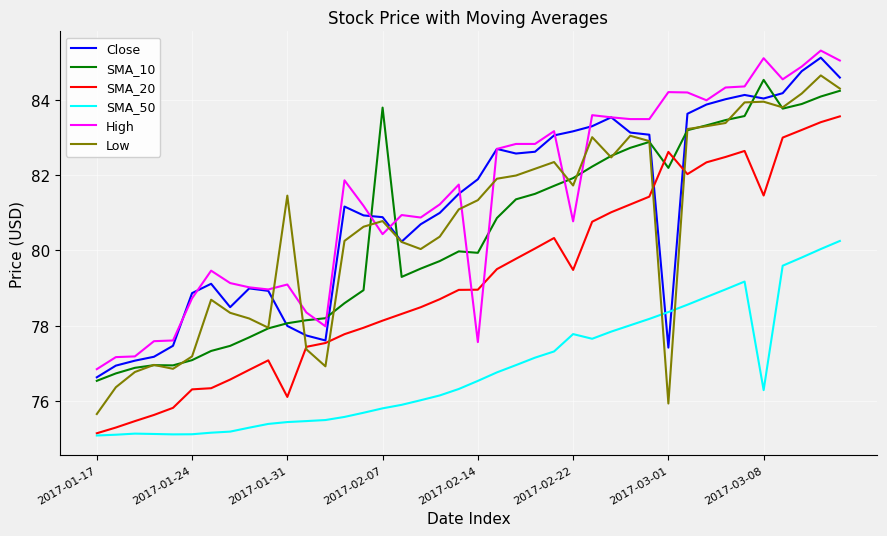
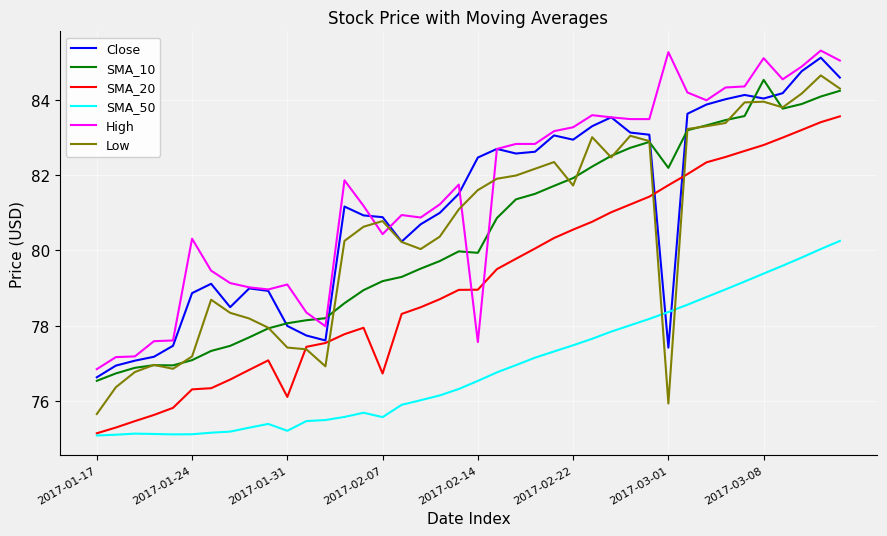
High, 2017-01-24: 78.7 -> 80.3
SMA_50, 2017-01-31: 75.4 -> 75.2
Low, 2017-01-31: 81.5 -> 77.4
SMA_10, 2017-02-07: 83.8 -> 79.2
SMA_20, 2017-02-07: 78.1 -> 76.7
SMA_50, 2017-02-07: 75.8 -> 75.6
Close, 2017-02-14: 81.9 -> 82.5
Low, 2017-02-14: 81.3 -> 81.6
Close, 2017-02-22: 83.2 -> 82.9
SMA_20, 2017-02-22: 79.5 -> 80.6
SMA_50, 2017-02-22: 77.8 -> 77.5
High, 2017-02-22: 80.8 -> 83.3
SMA_20, 2017-03-01: 82.6 -> 81.7
High, 2017-03-01: 84.2 -> 85.3
SMA_20, 2017-03-08: 81.5 -> 82.8
SMA_50, 2017-03-08: 76.3 -> 79.4
